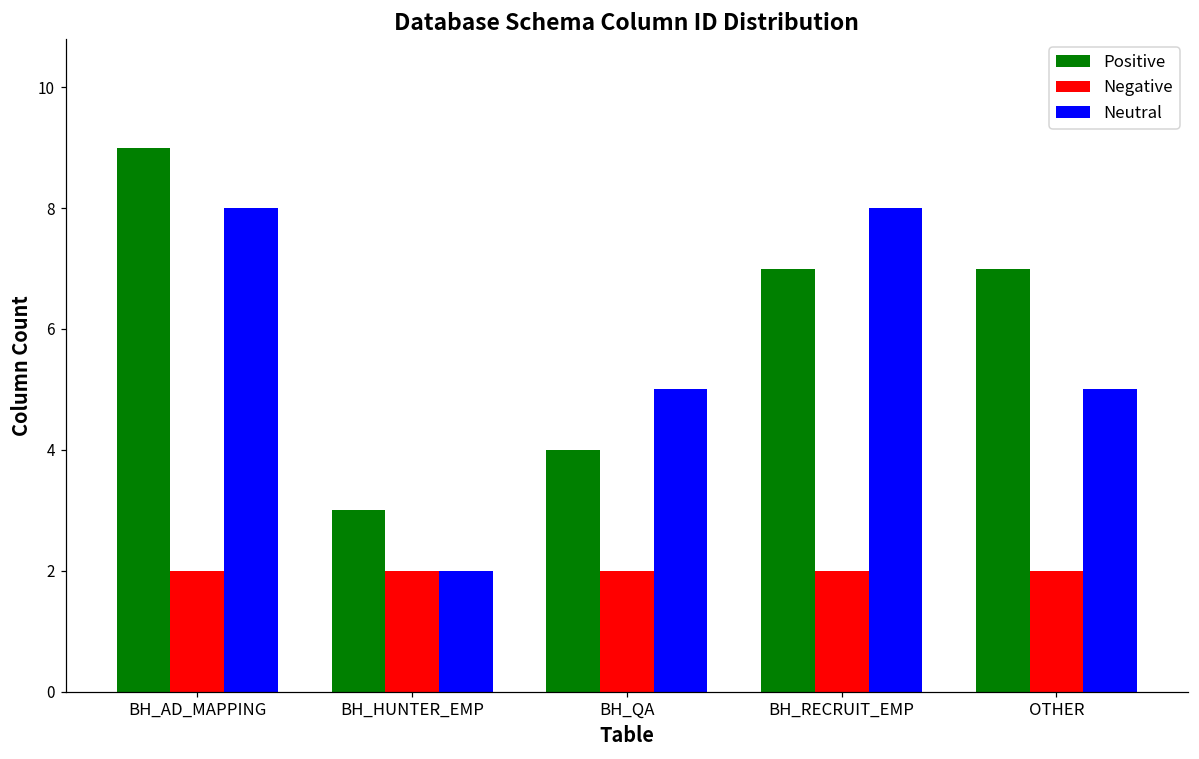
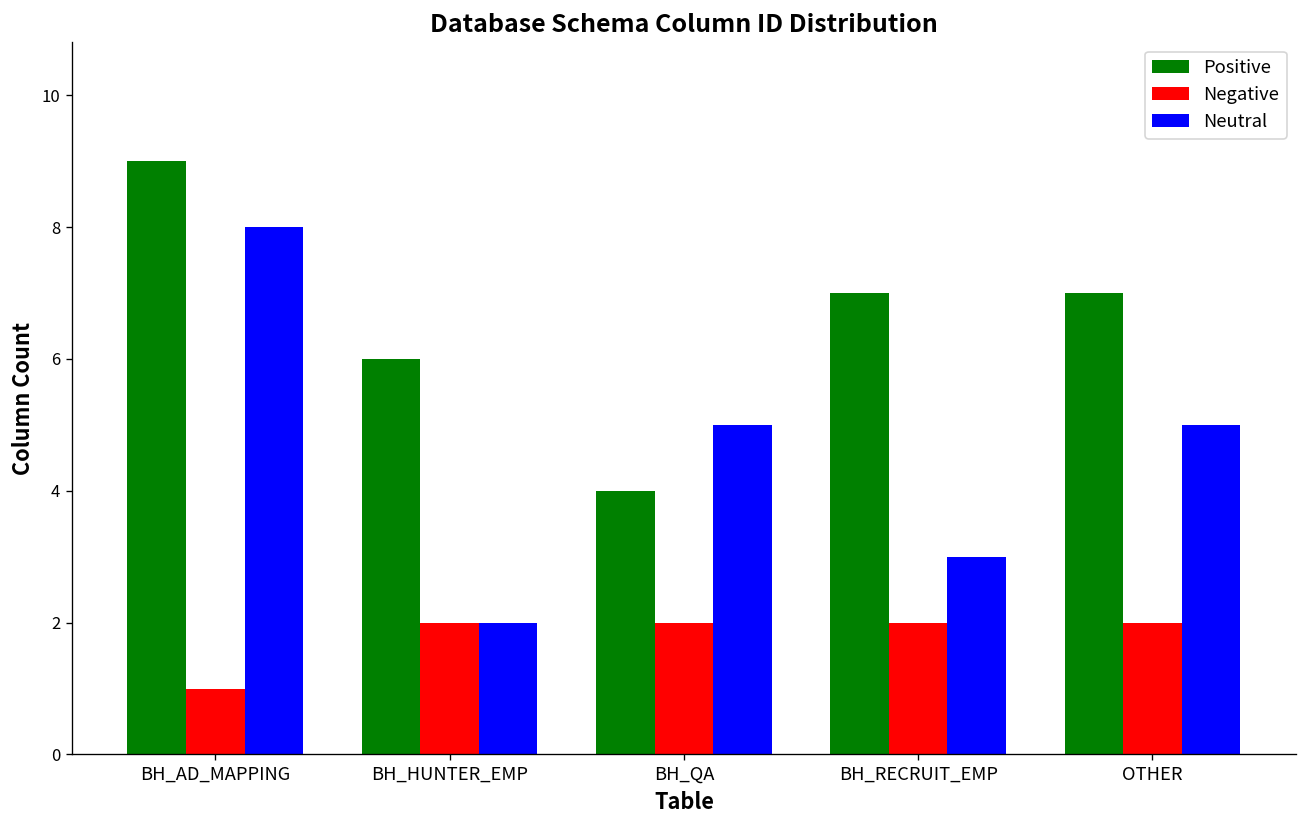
Negative, BH_AD_MAPPING: 2 -> 1
Positive, BH_HUNTER_EMP: 3 -> 6
Neutral, BH_RECRUIT_EMP: 8 -> 3
